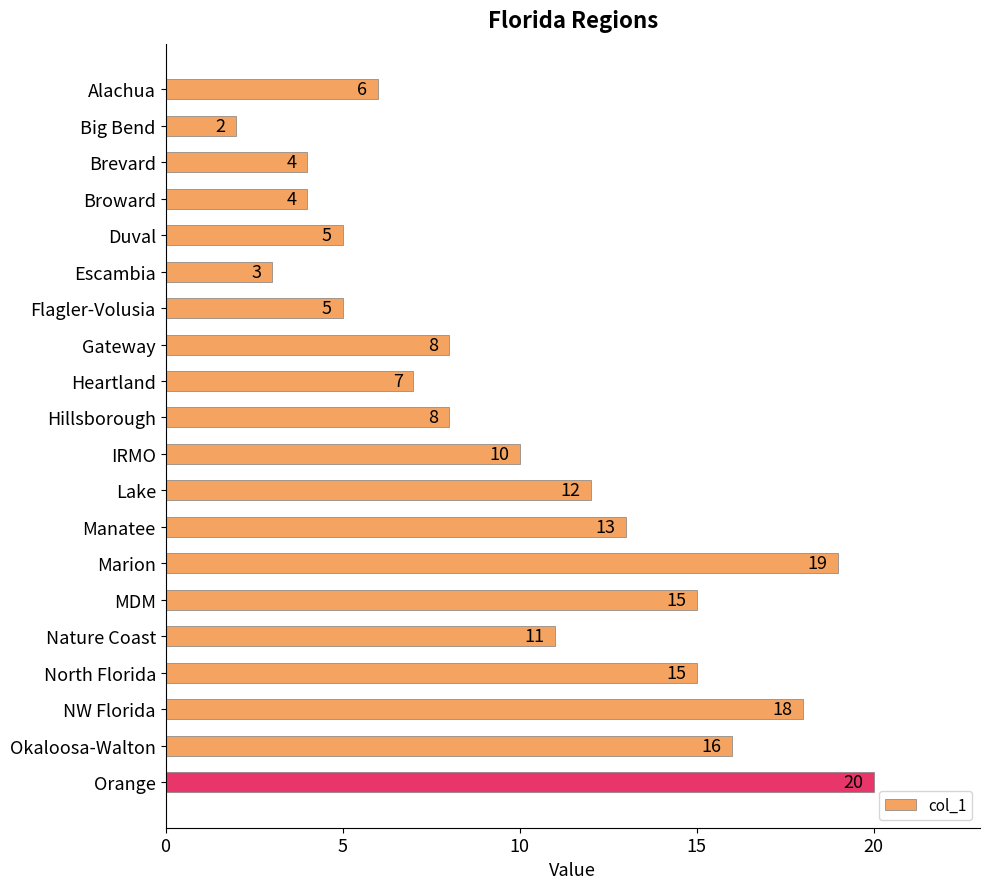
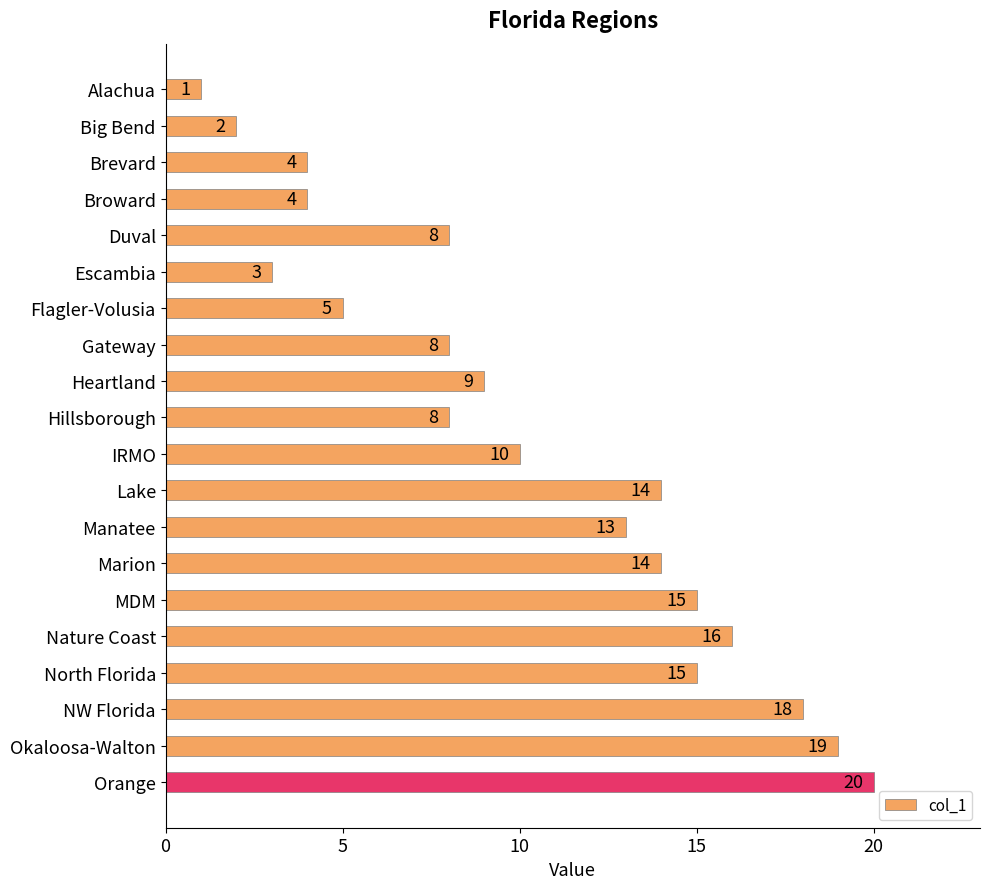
Alachua: 6 -> 1
Duval: 5 -> 8
Heartland: 7 -> 9
Lake: 12 -> 14
Marion: 19 -> 14
Nature Coast: 11 -> 16
Okaloosa-Walton: 16 -> 19
